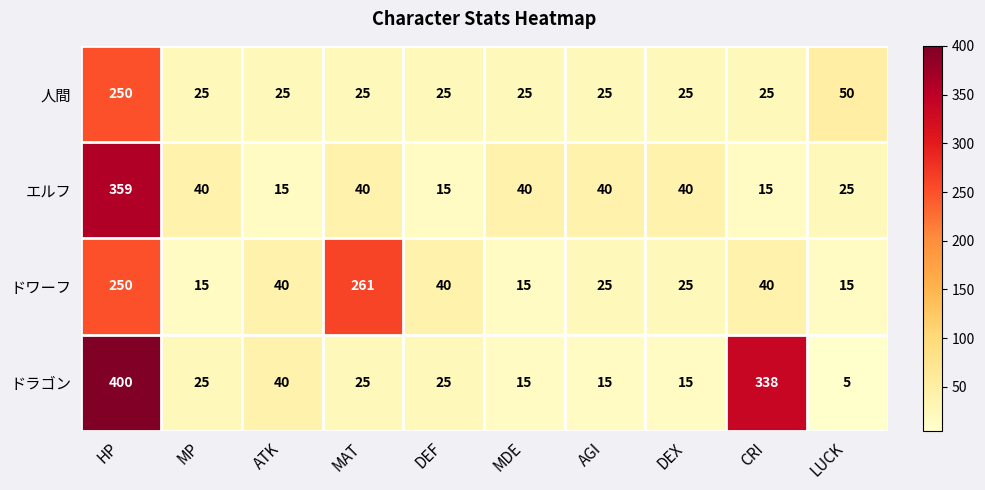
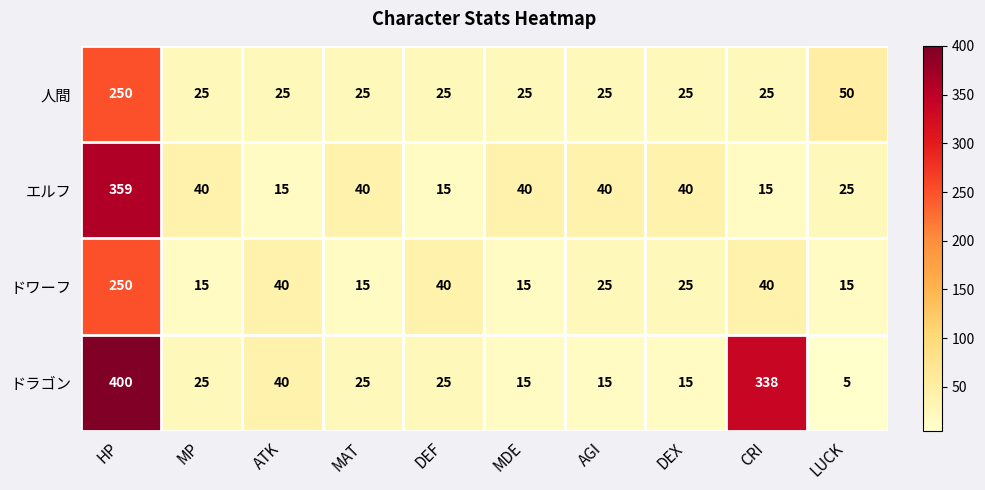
ドワーフ, MAT: 261 -> 15
